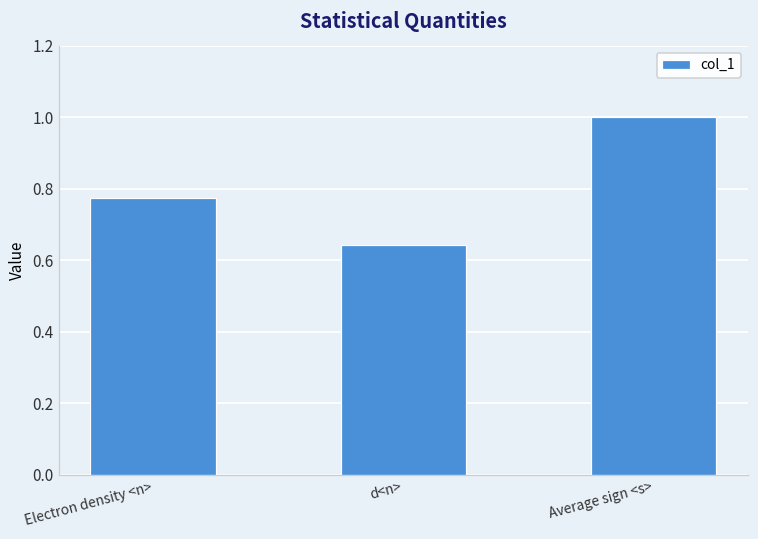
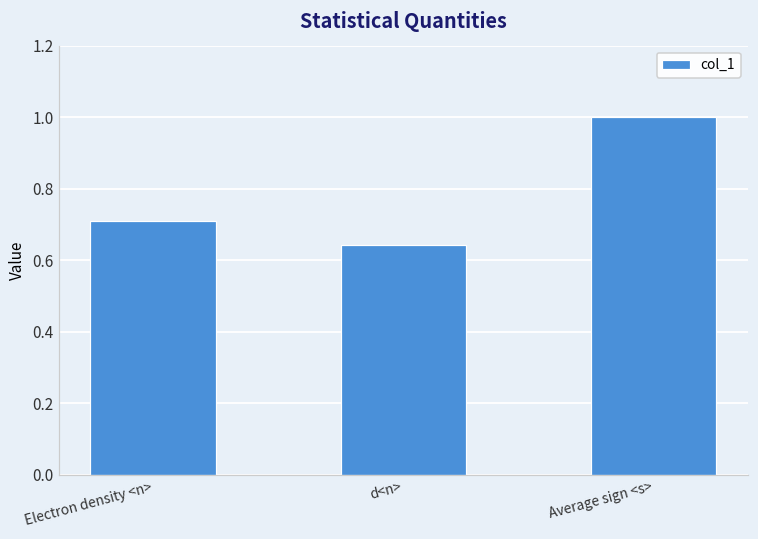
Electron density <n>: 0.77 -> 0.71
